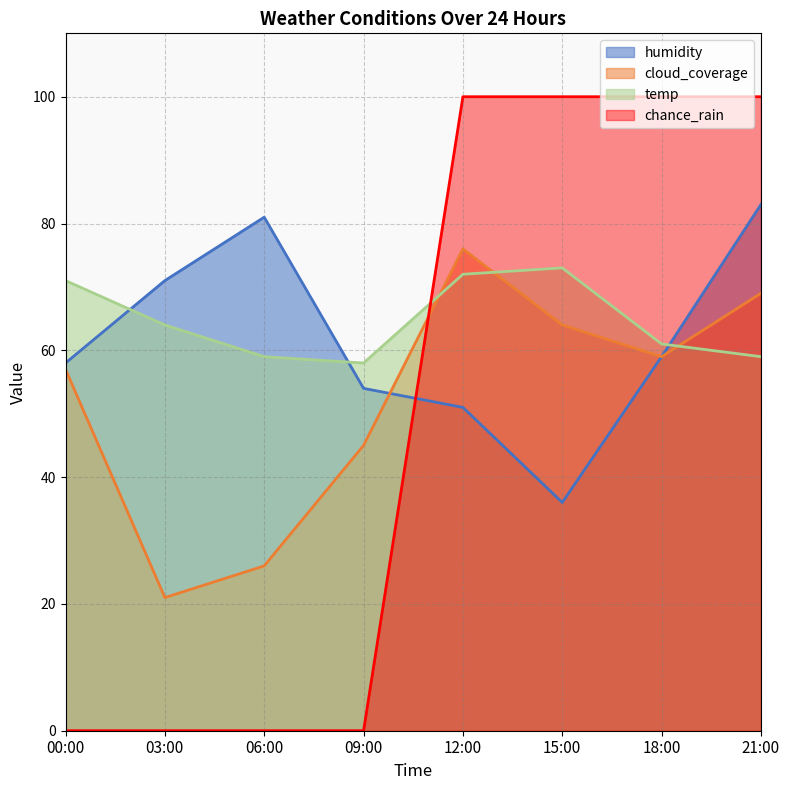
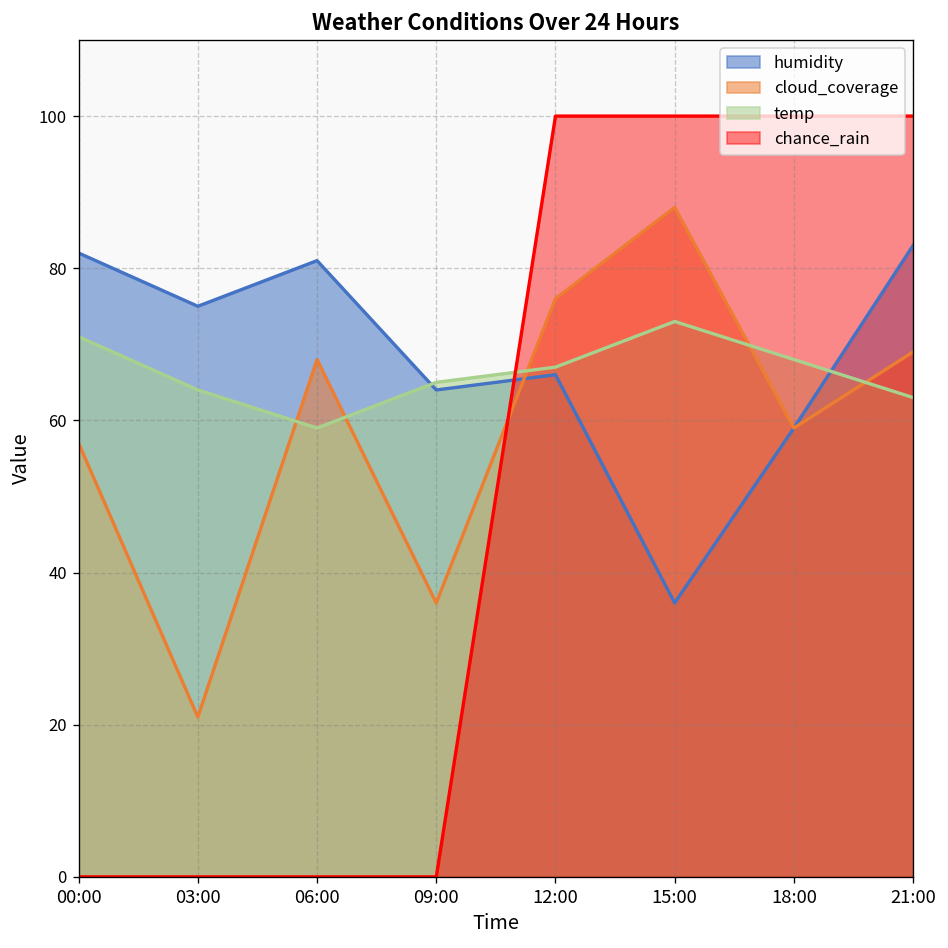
humidity, 00:00: 58 -> 82
humidity, 03:00: 71 -> 75
cloud_coverage, 06:00: 26 -> 68
humidity, 09:00: 54 -> 64
cloud_coverage, 09:00: 45 -> 36
temp, 09:00: 58 -> 65
humidity, 12:00: 51 -> 66
temp, 12:00: 72 -> 67
cloud_coverage, 15:00: 64 -> 88
temp, 18:00: 61 -> 68
temp, 21:00: 59 -> 63
